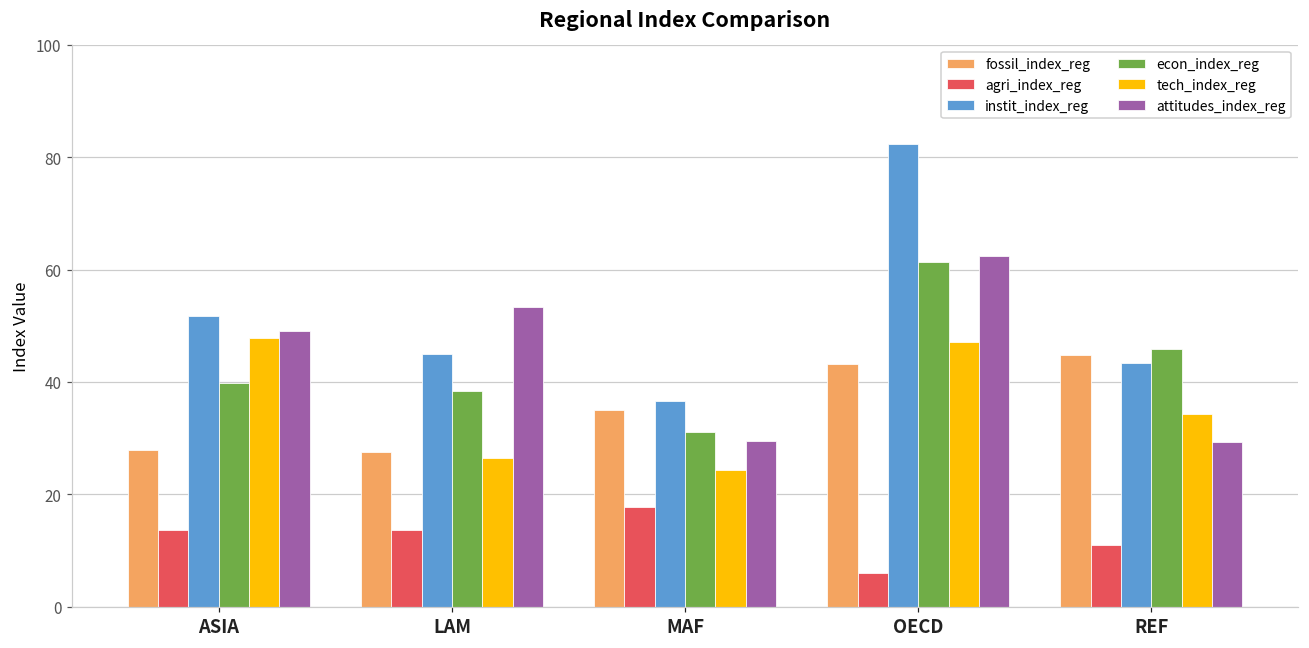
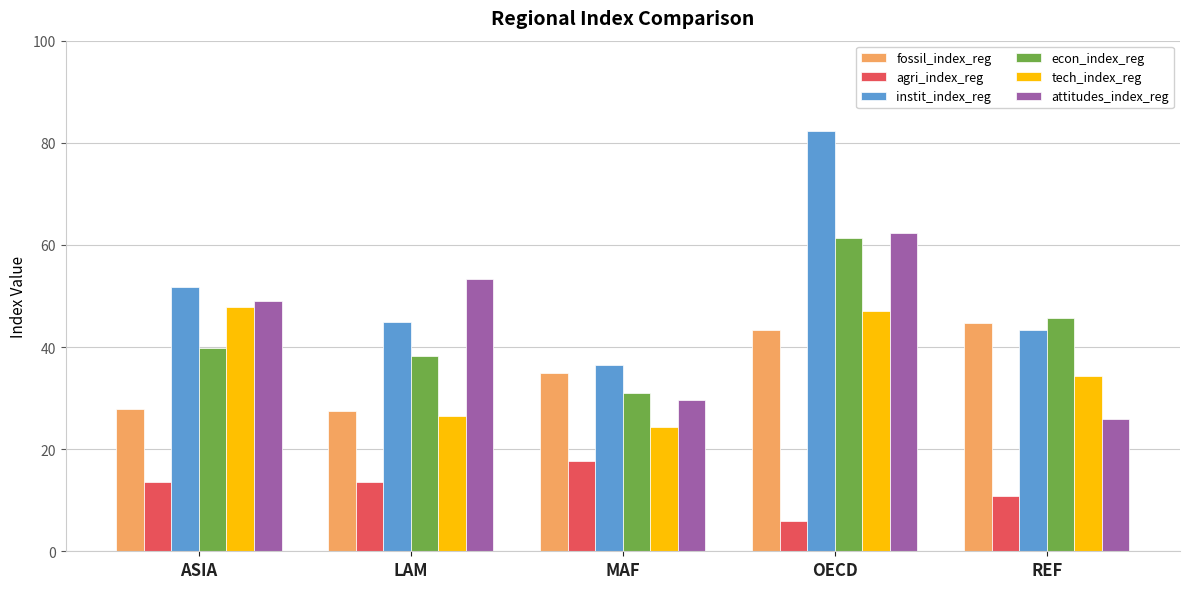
attitudes_index_reg, REF: 29 -> 26
